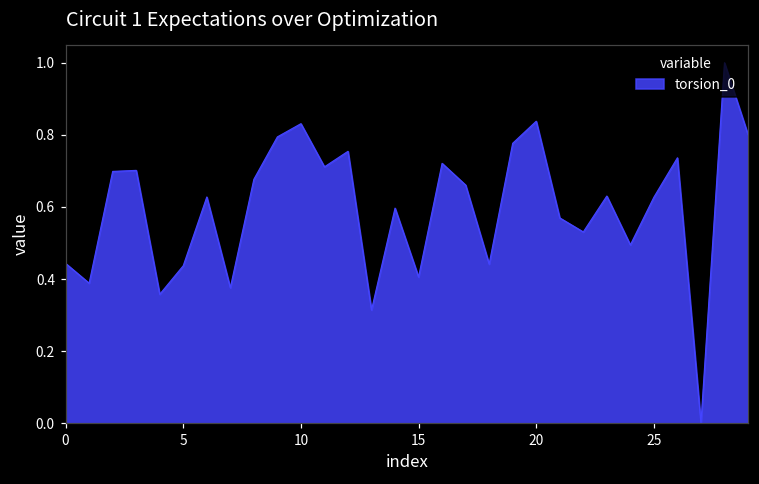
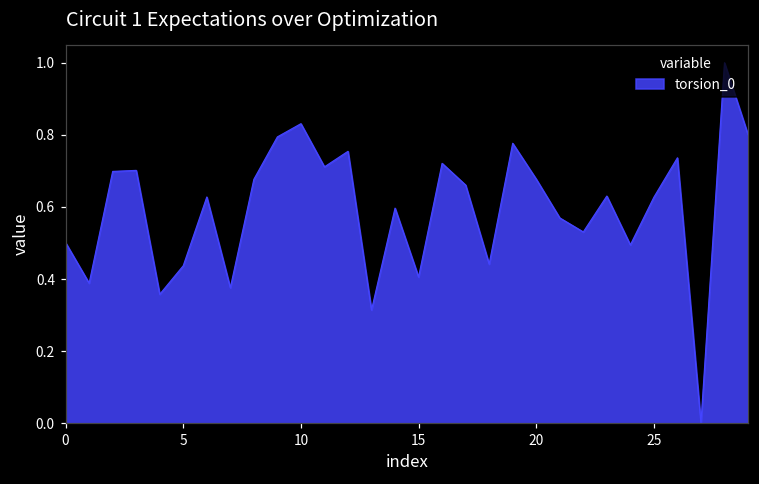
0: 0.44 -> 0.50
20: 0.84 -> 0.68
